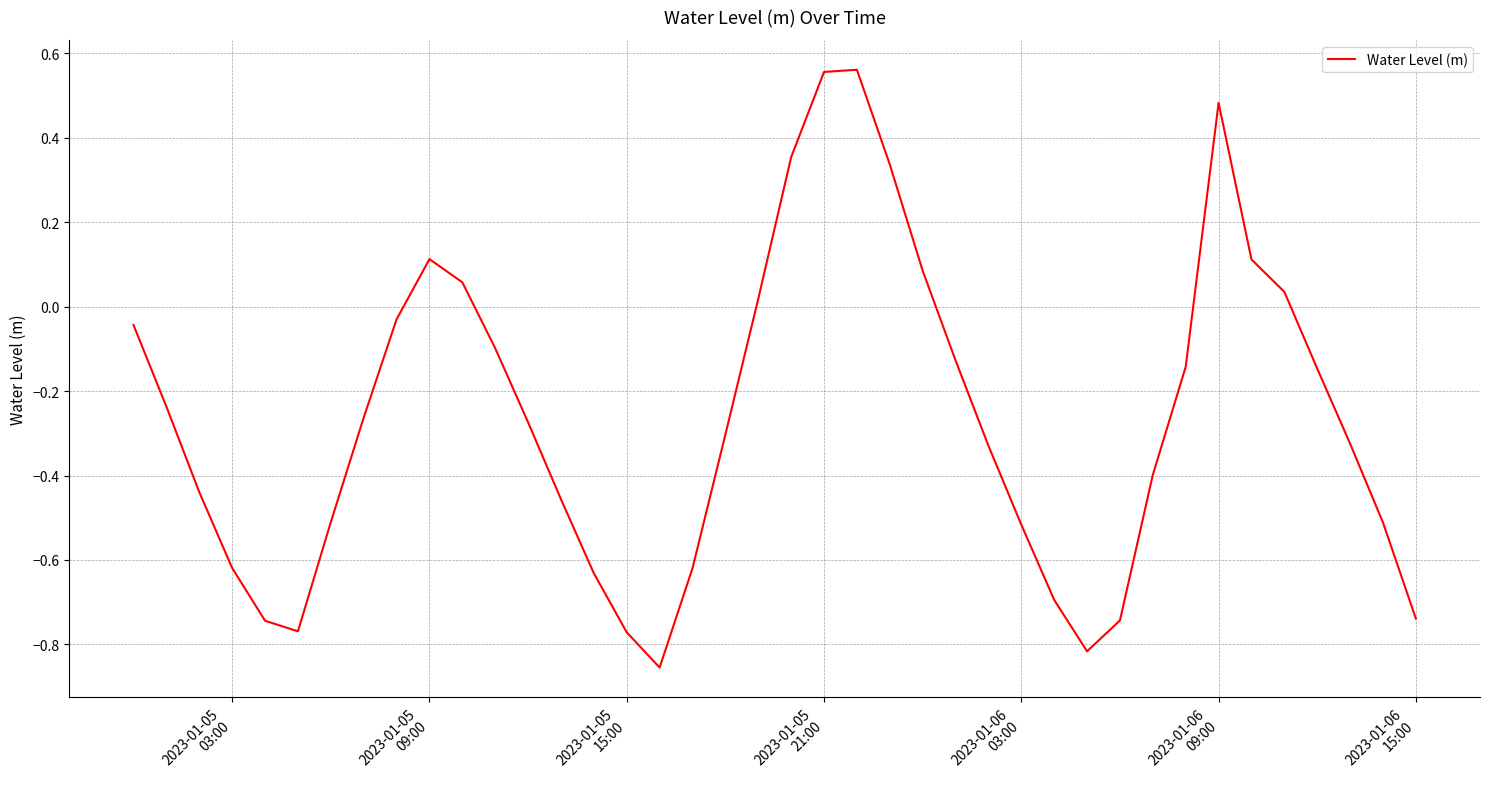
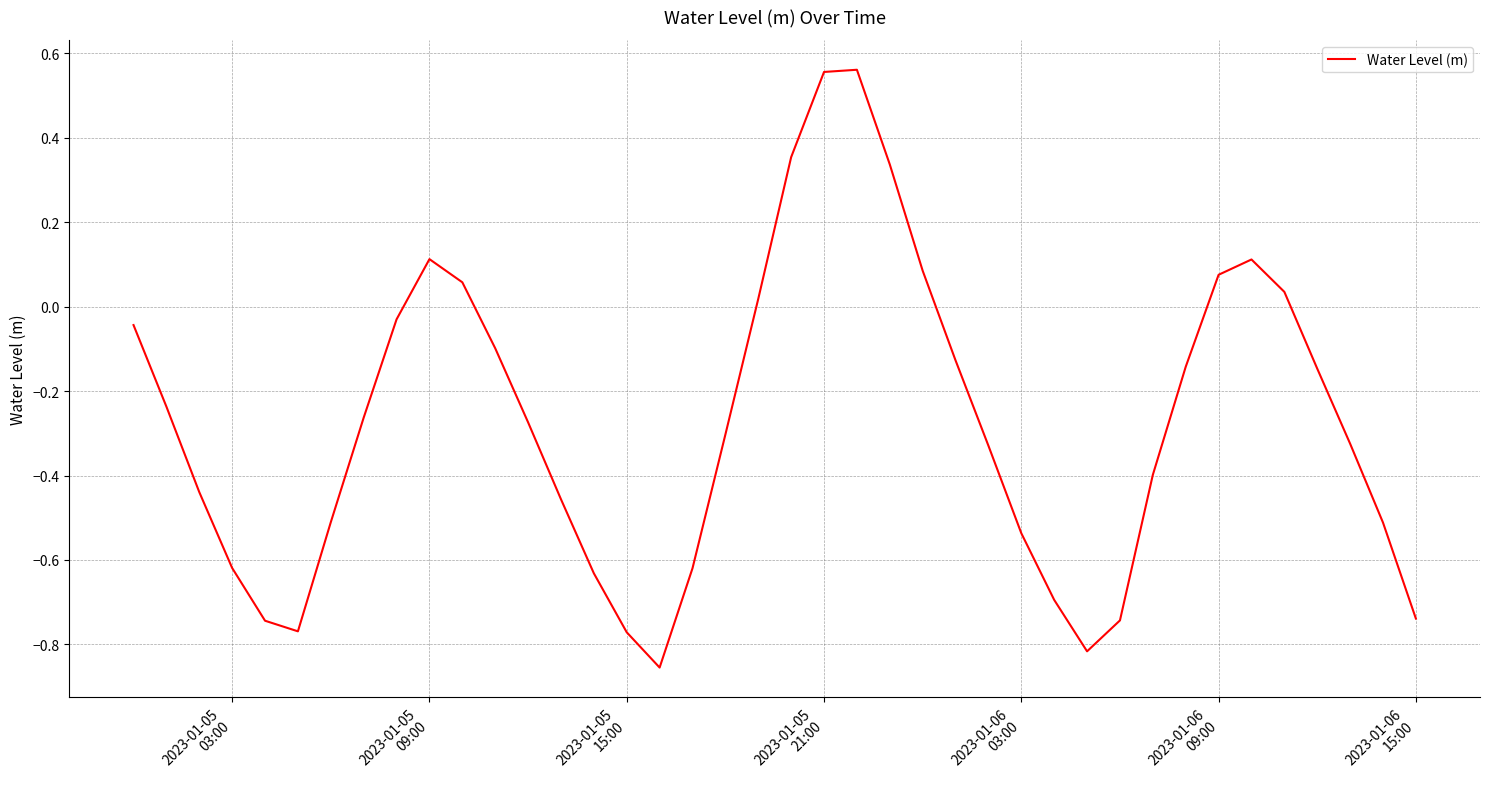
2023-01-06 03:00: -0.52 -> -0.54
2023-01-06 09:00: 0.48 -> 0.08
